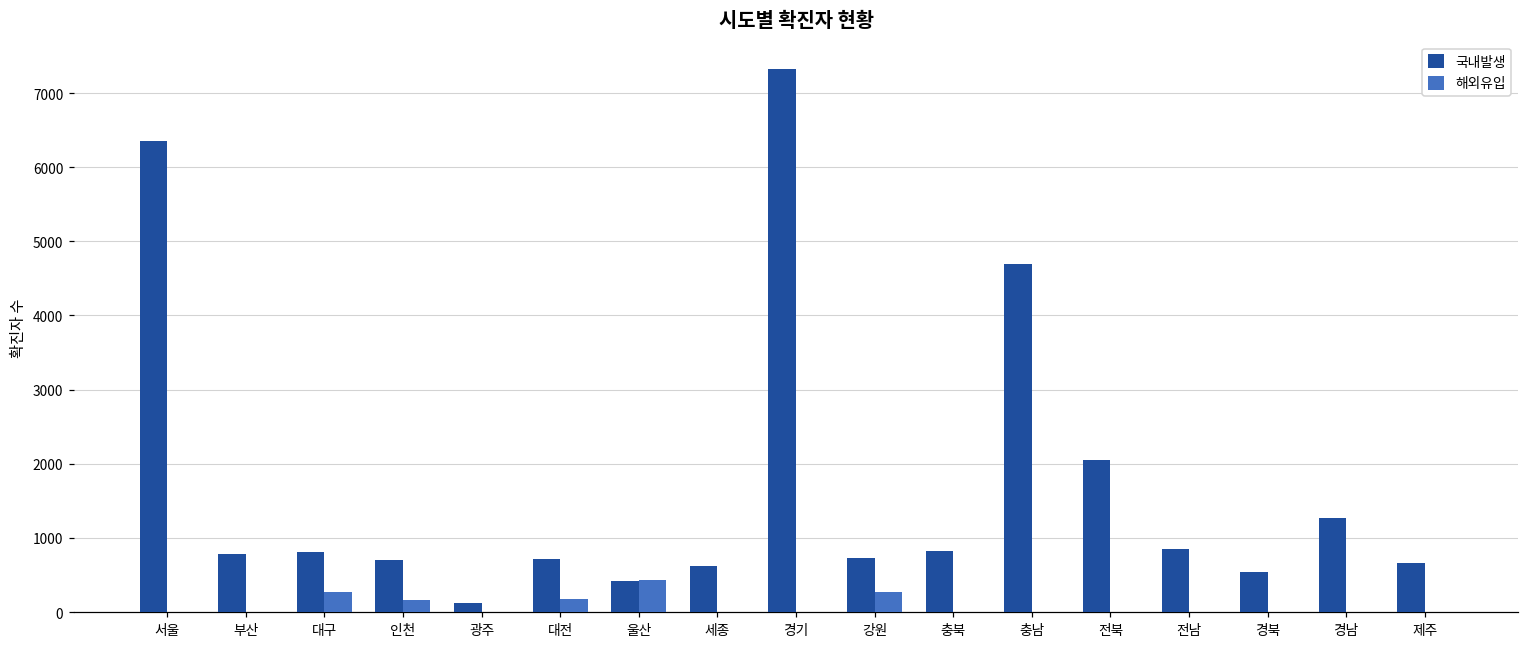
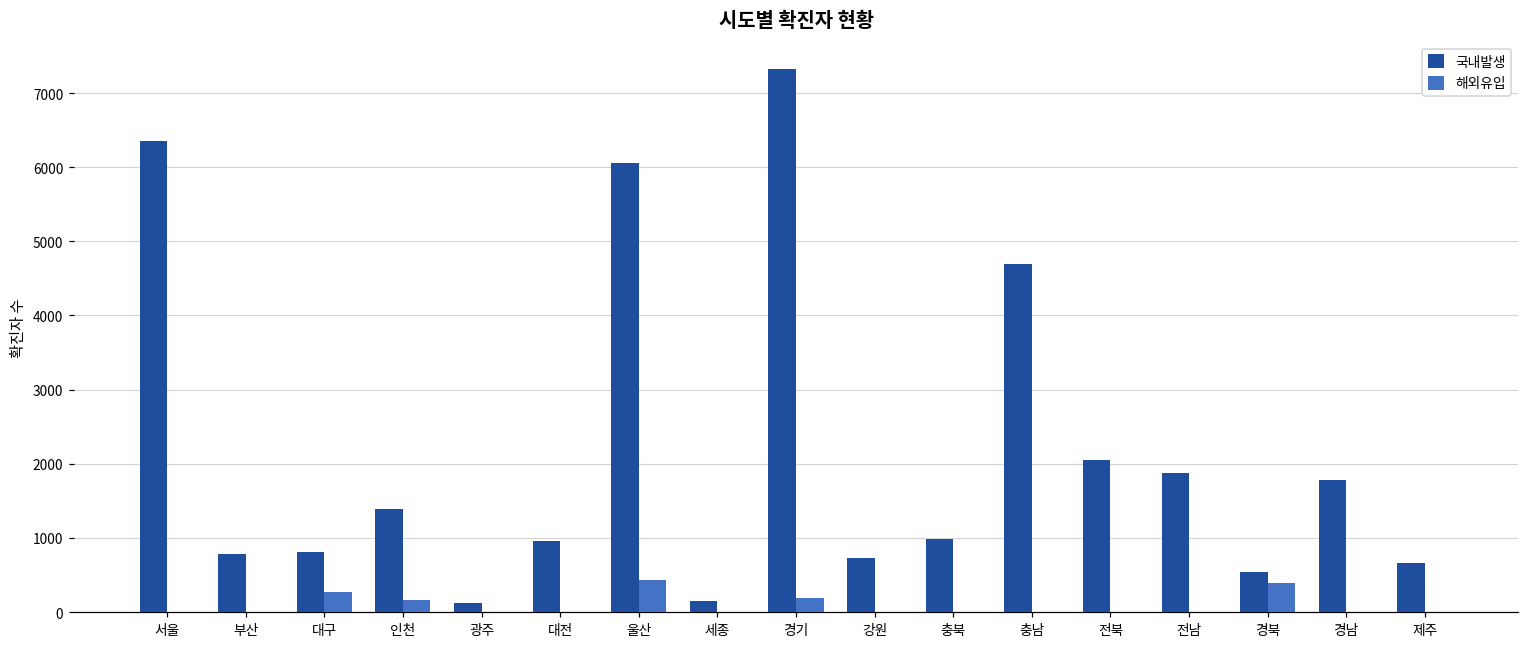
국내발생, 인천: 700 -> 1400
국내발생, 대전: 700 -> 1000
해외유입, 대전: 200 -> 0
국내발생, 울산: 400 -> 6100
국내발생, 세종: 600 -> 200
해외유입, 경기: 0 -> 200
해외유입, 강원: 300 -> 0
국내발생, 충북: 800 -> 1000
국내발생, 전남: 800 -> 1900
해외유입, 경북: 0 -> 400
국내발생, 경남: 1300 -> 1800
